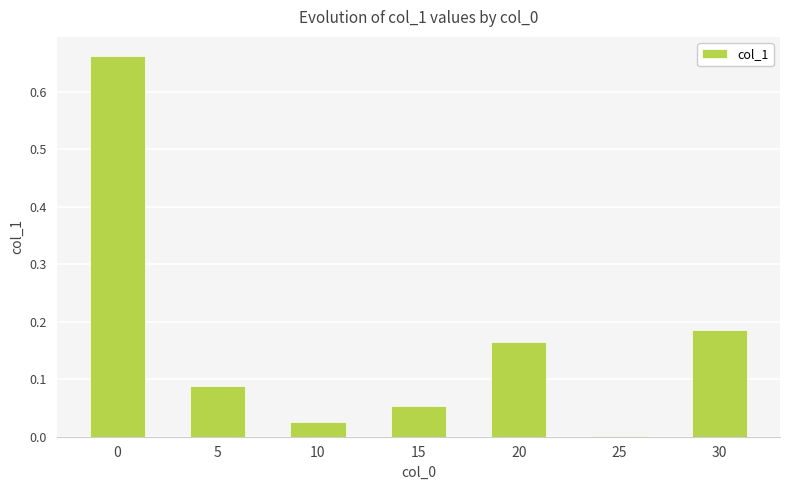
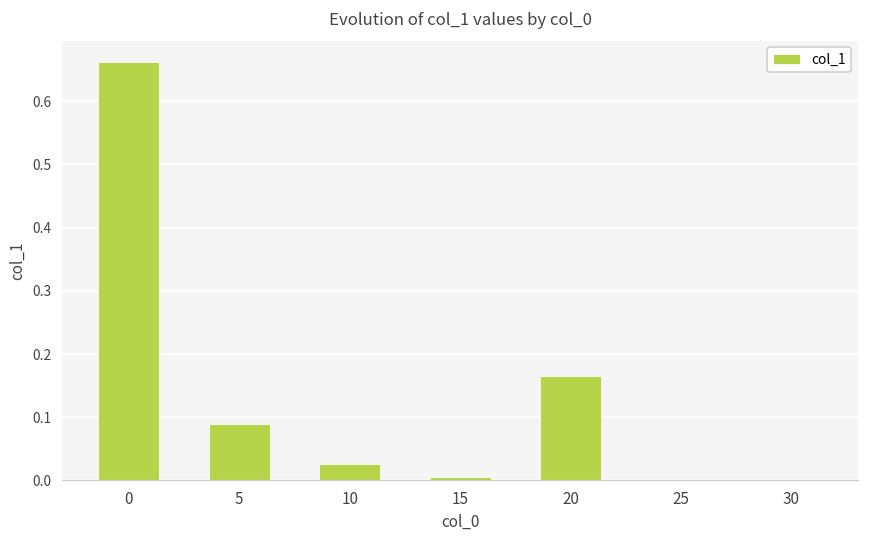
15: 0.05 -> 0.01
30: 0.19 -> 0.00
